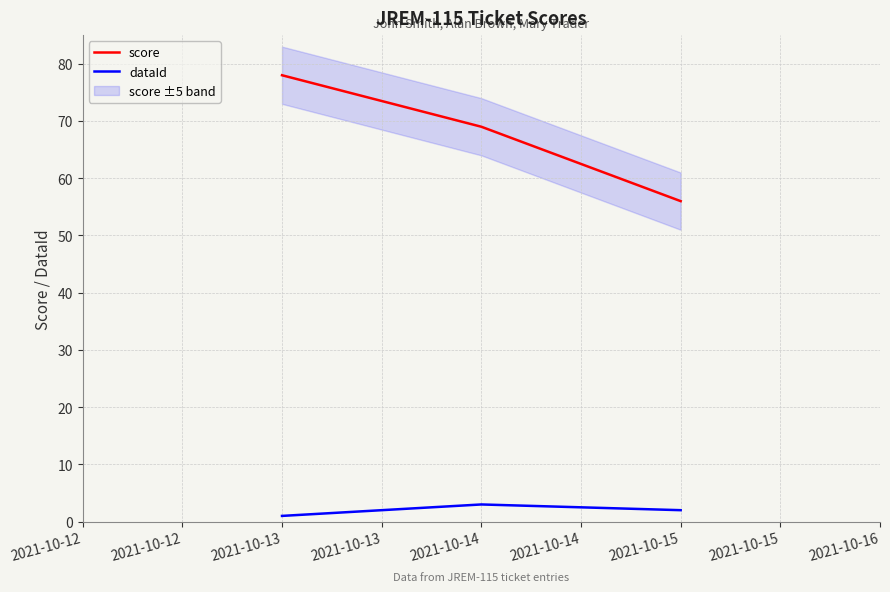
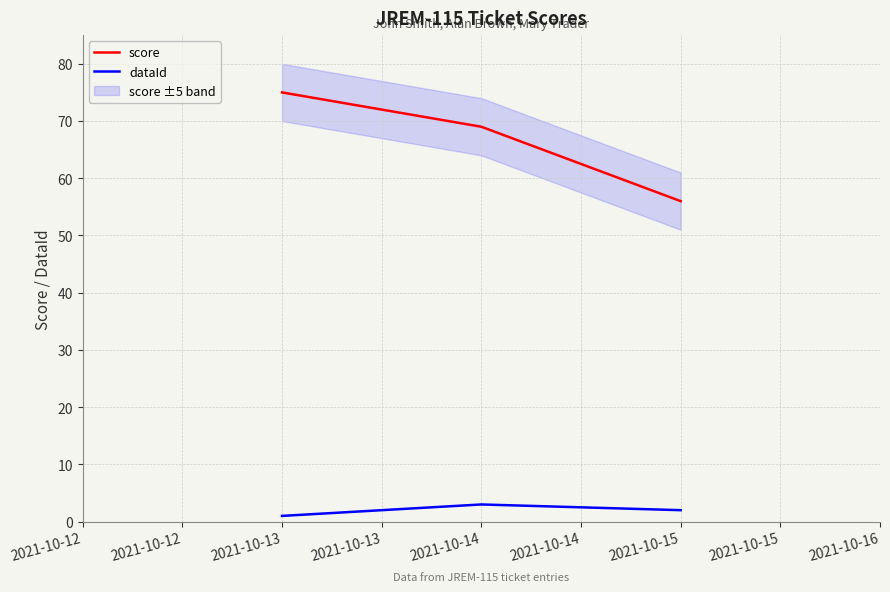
score, 2021-10-13: 78 -> 75
